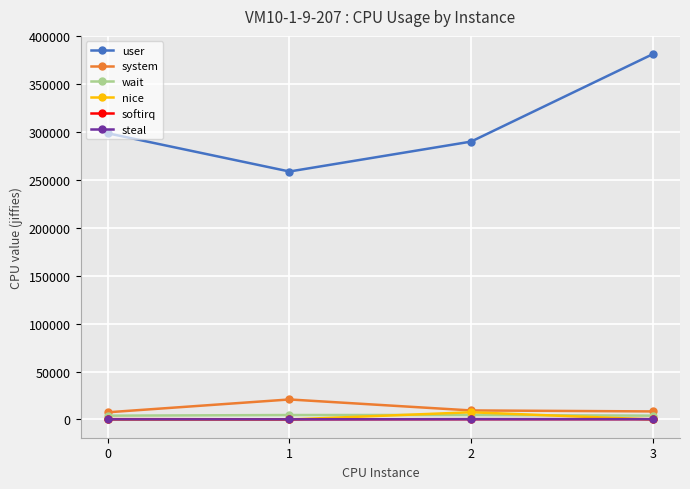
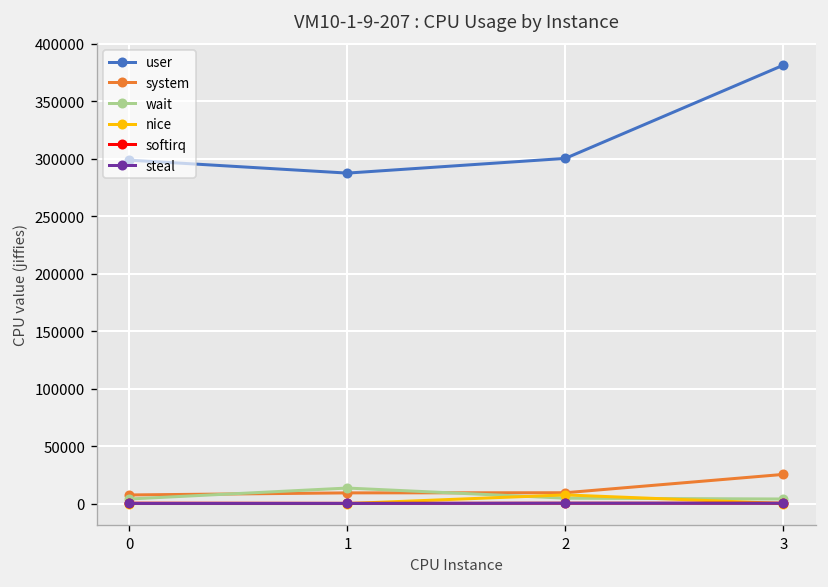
user, 1: 260000 -> 290000
system, 1: 20000 -> 10000
wait, 1: 0 -> 10000
user, 2: 290000 -> 300000
system, 3: 10000 -> 30000
